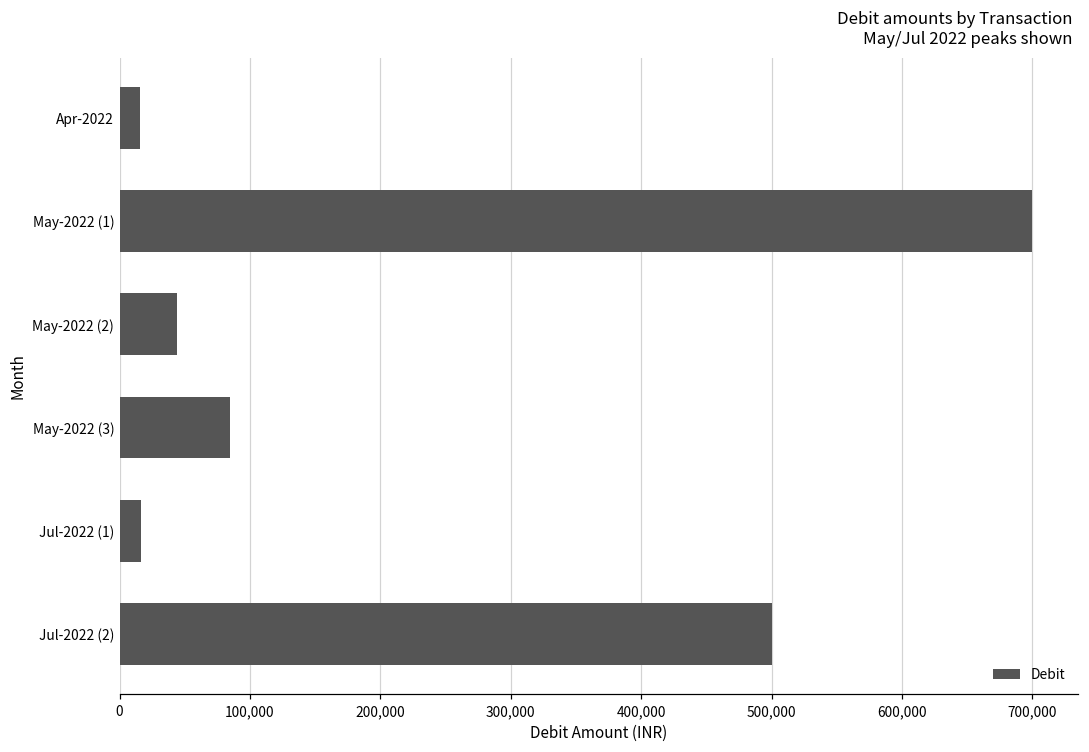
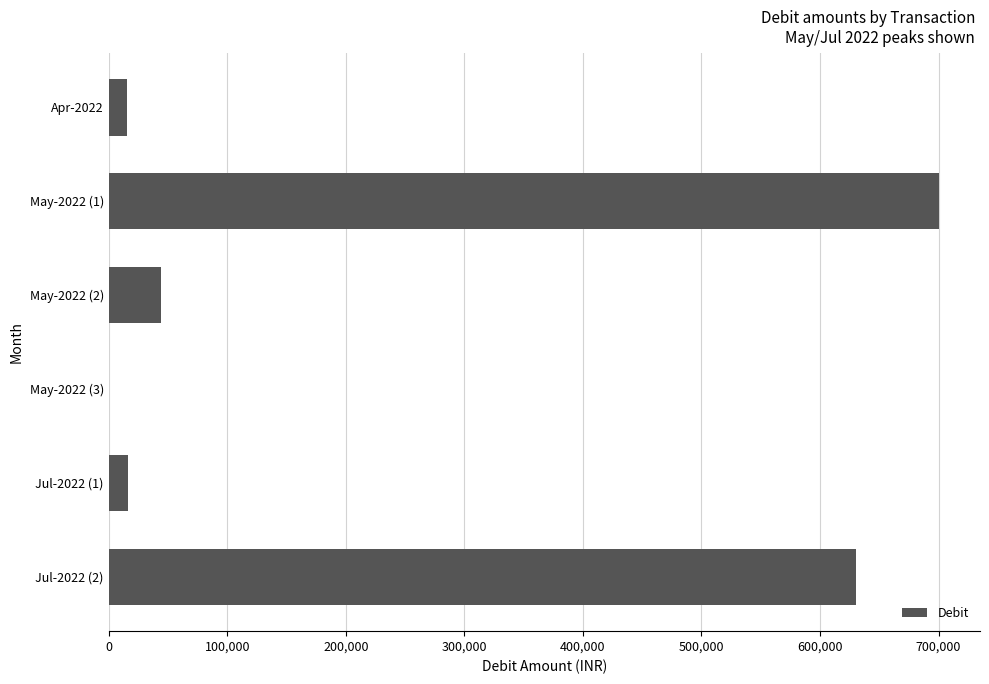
May-2022 (3): 85,000 -> 1,000
Jul-2022 (2): 500,000 -> 630,000
